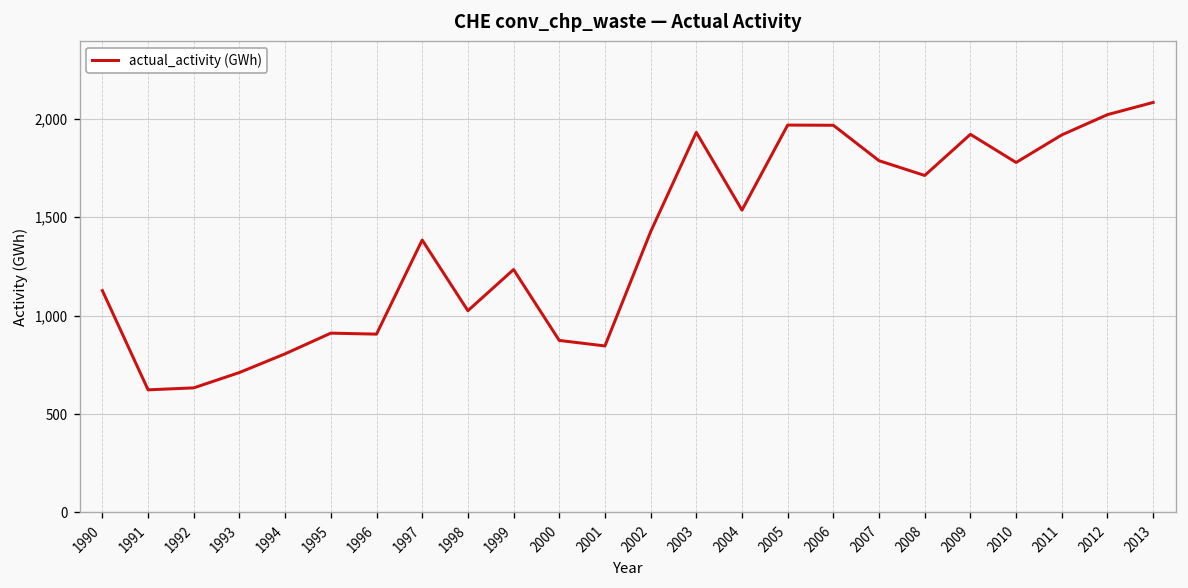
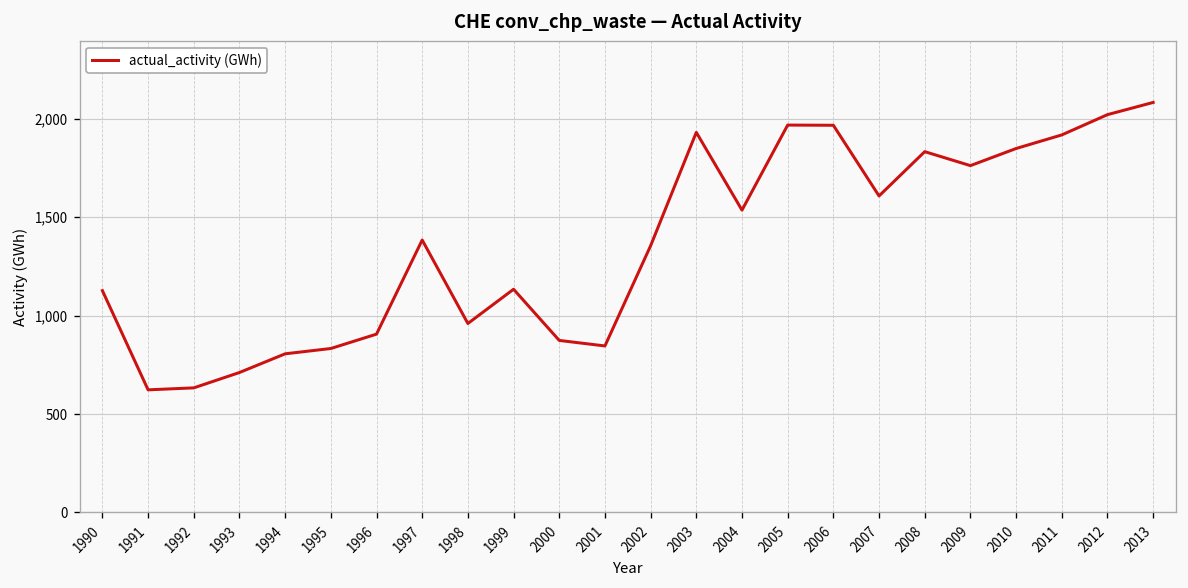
1995: 910 -> 830
1998: 1,030 -> 960
1999: 1,230 -> 1,130
2002: 1,430 -> 1,360
2007: 1,790 -> 1,610
2008: 1,710 -> 1,830
2009: 1,920 -> 1,760
2010: 1,780 -> 1,850
